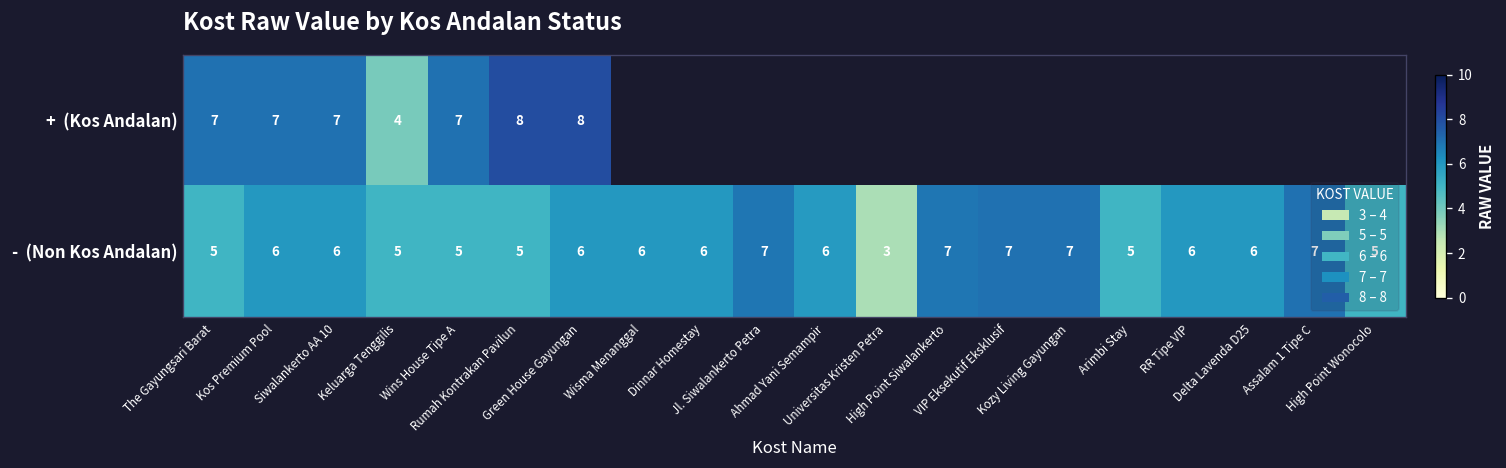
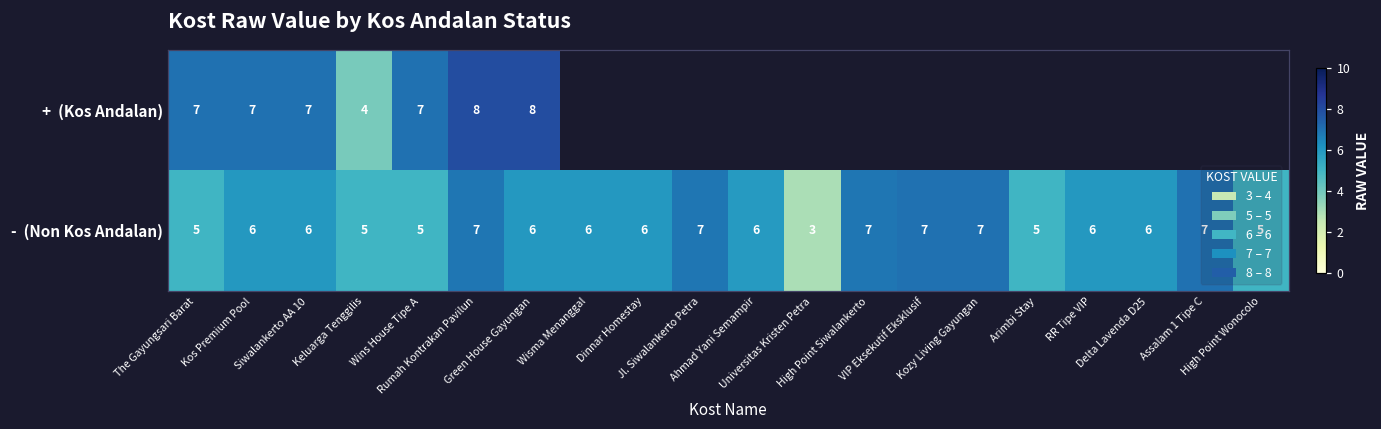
- (Non Kos Andalan), Rumah Kontrakan Pavilun: 5 -> 7
